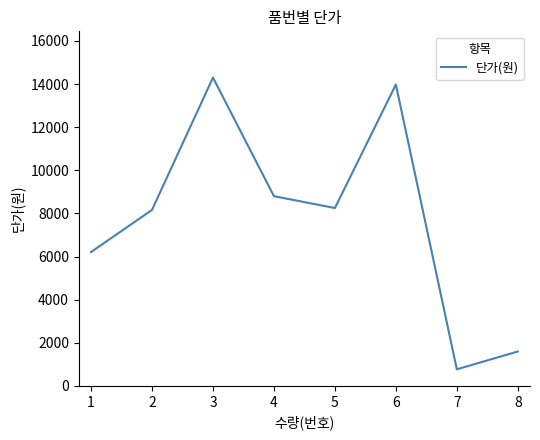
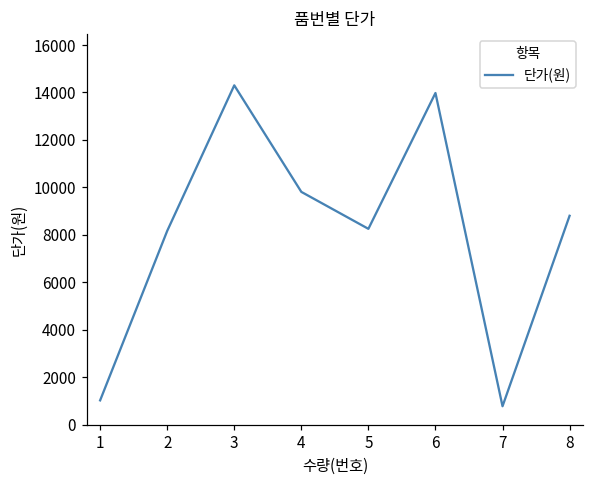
1: 6200 -> 1000
4: 8800 -> 9800
8: 1600 -> 8800
